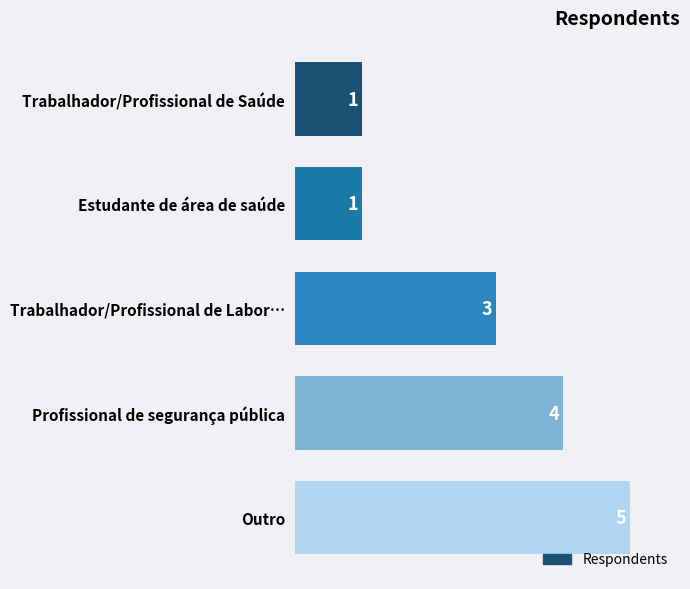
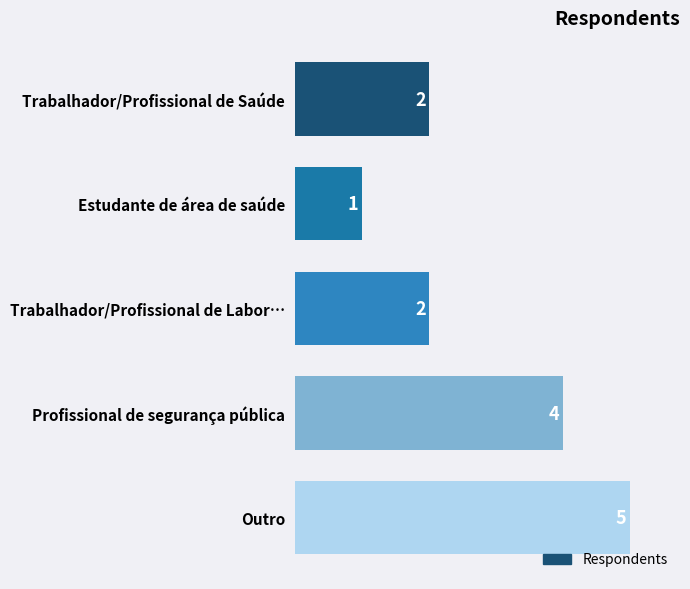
Trabalhador/Profissional de Saúde: 1 -> 2
Trabalhador/Profissional de Labor…: 3 -> 2
